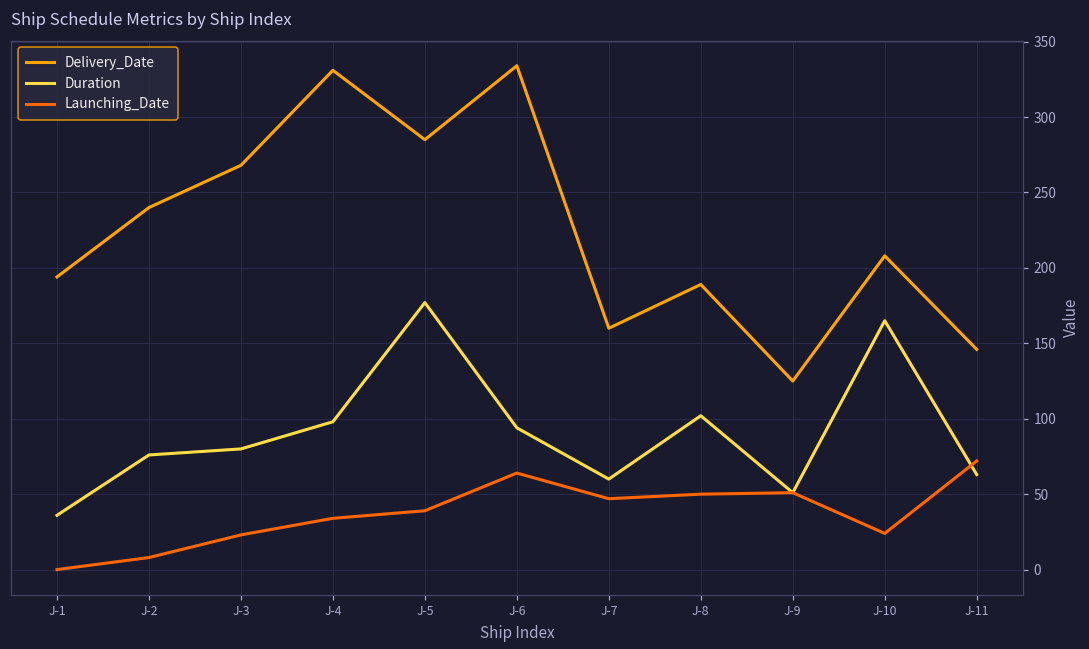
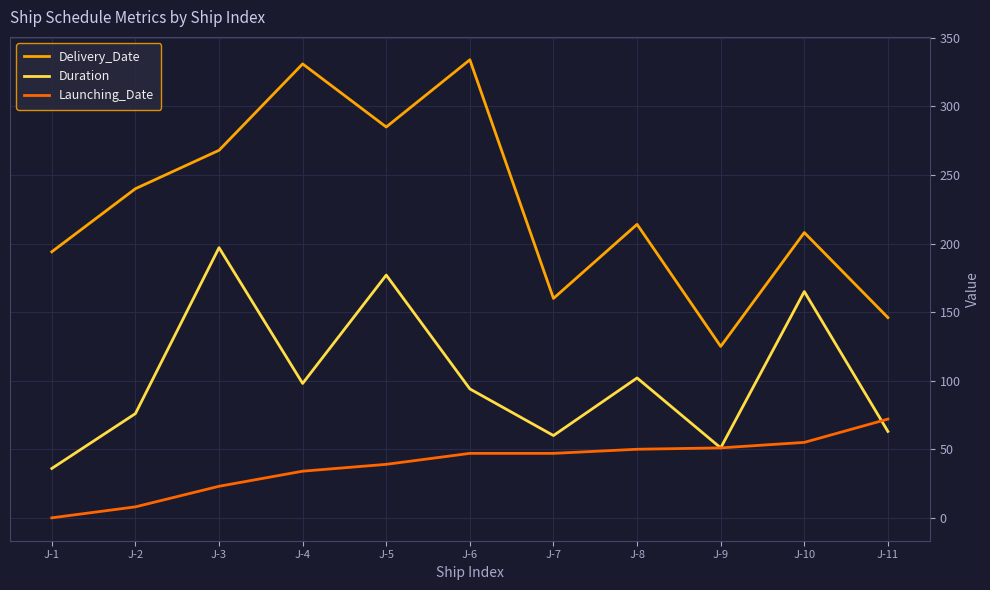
Duration, J-3: 80 -> 197
Launching_Date, J-6: 64 -> 47
Delivery_Date, J-8: 189 -> 214
Launching_Date, J-10: 24 -> 55
